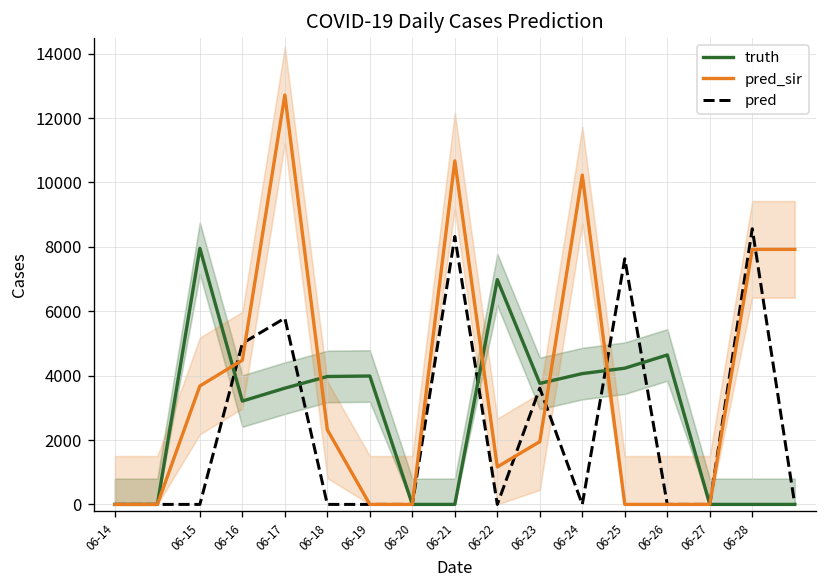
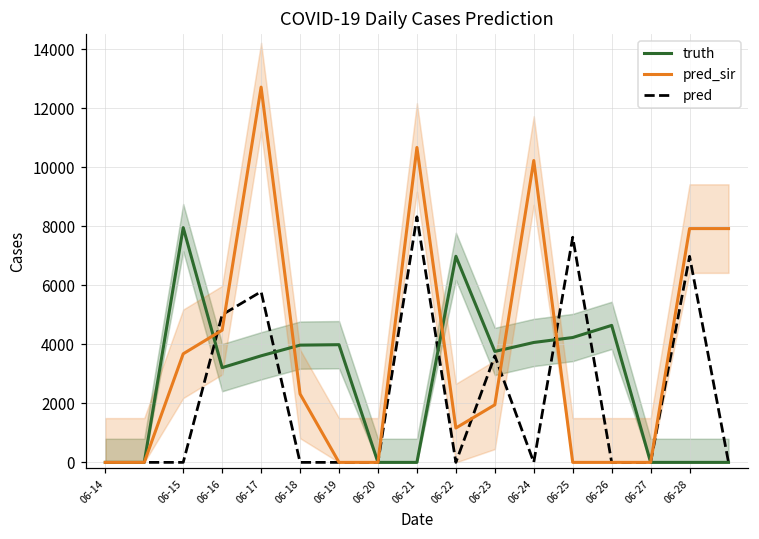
pred, 06-28: 8600 -> 7000
